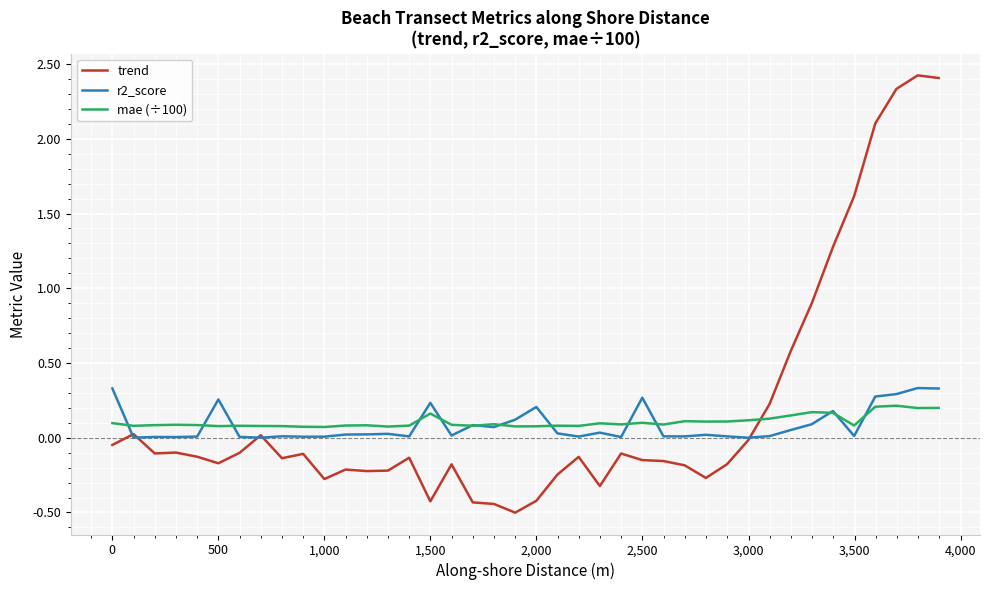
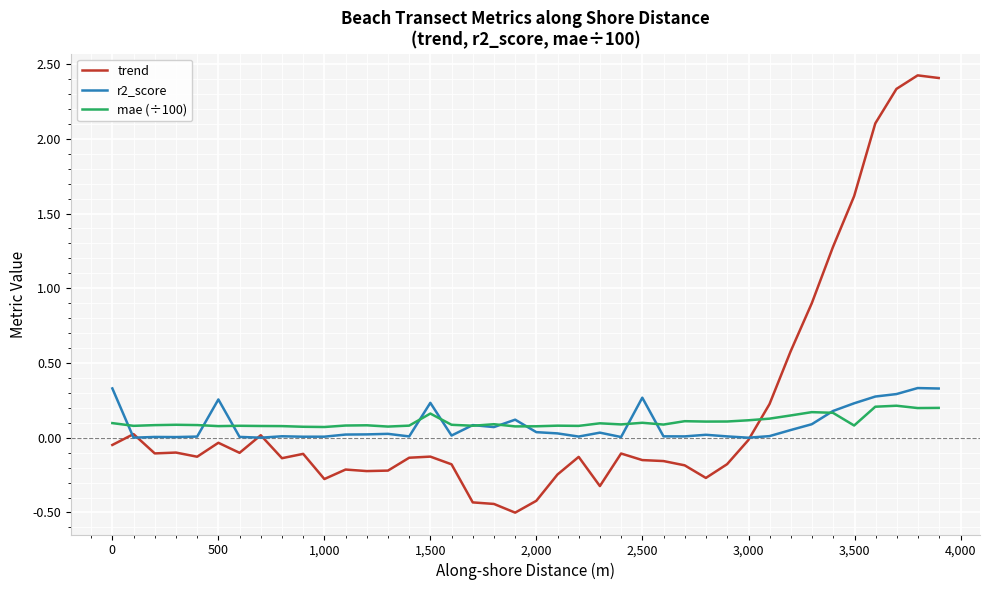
trend, 500: -0.17 -> -0.03
trend, 1,500: -0.43 -> -0.13
r2_score, 2,000: 0.21 -> 0.04
r2_score, 3,500: 0.01 -> 0.23
